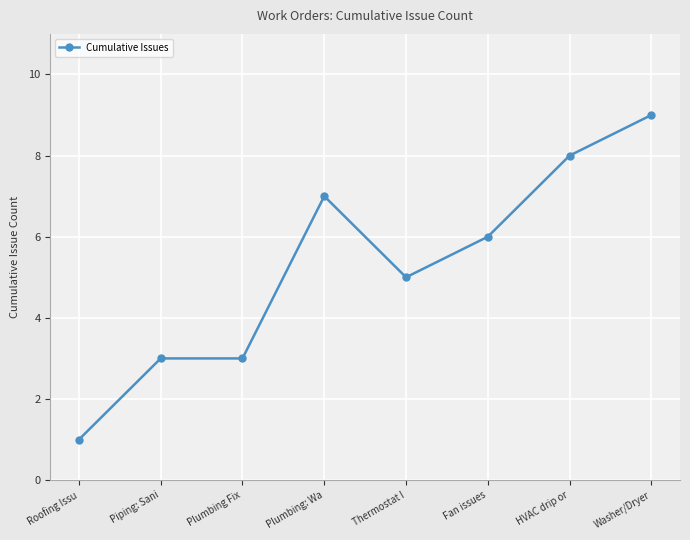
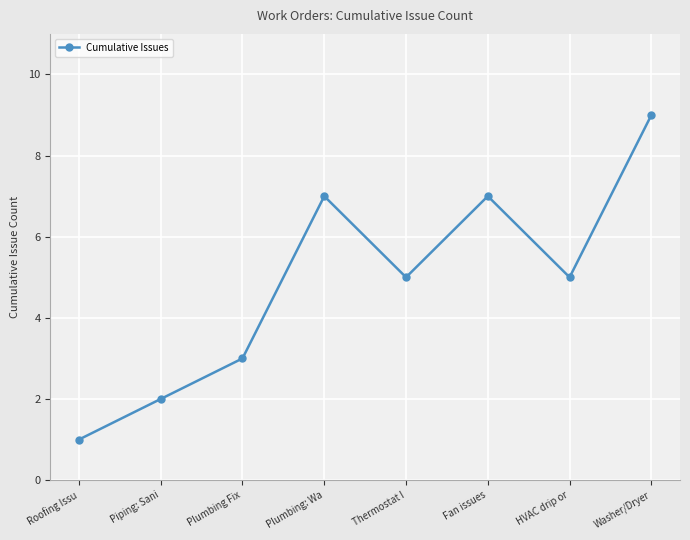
Piping: Sani: 3 -> 2
Fan issues: 6 -> 7
HVAC drip or: 8 -> 5
